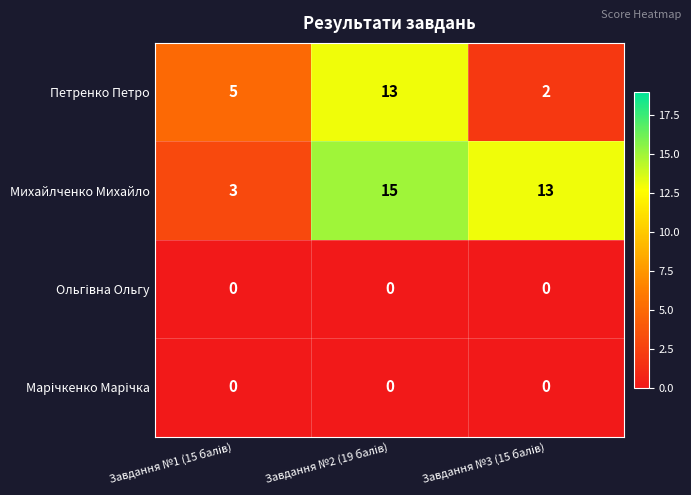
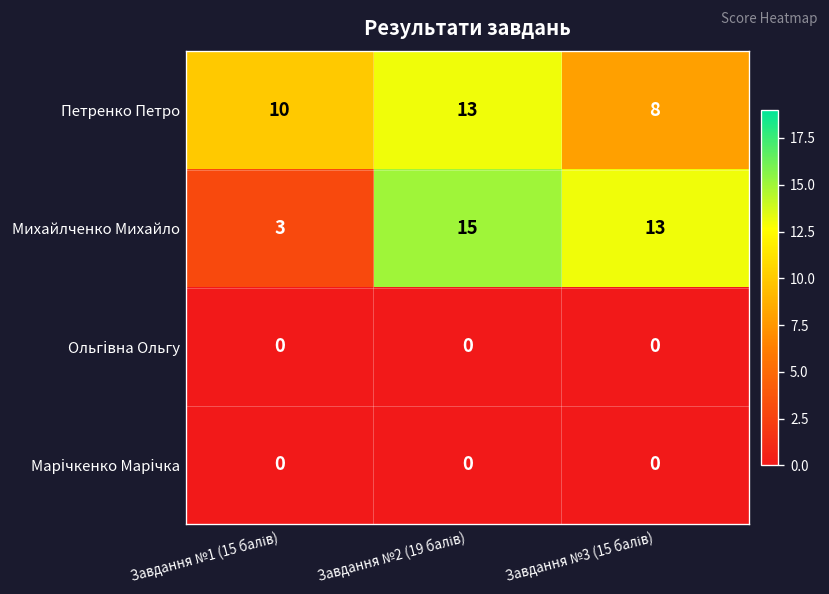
Петренко Петро, Завдання №1 (15 балів): 5 -> 10
Петренко Петро, Завдання №3 (15 балів): 2 -> 8
